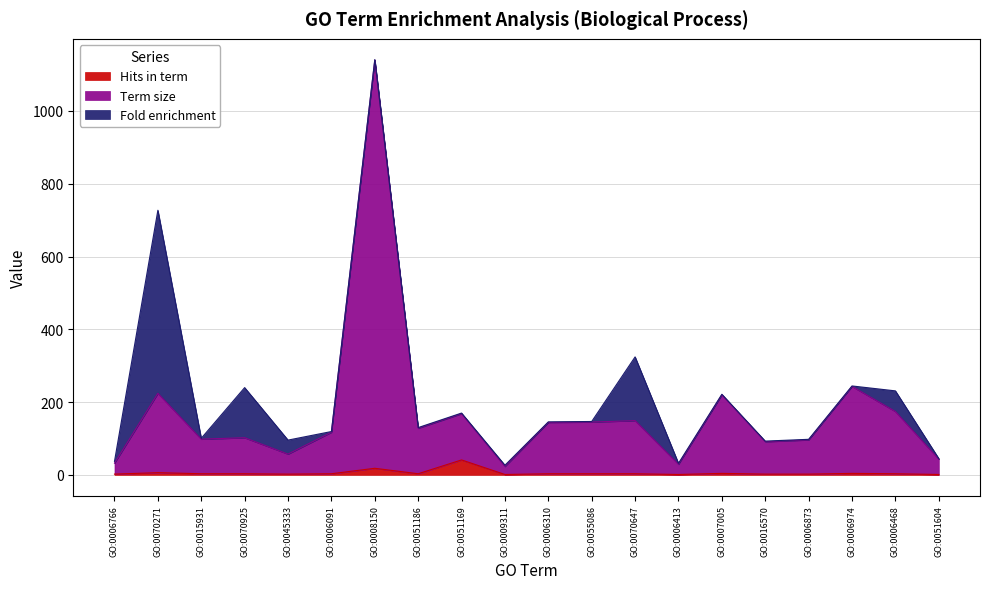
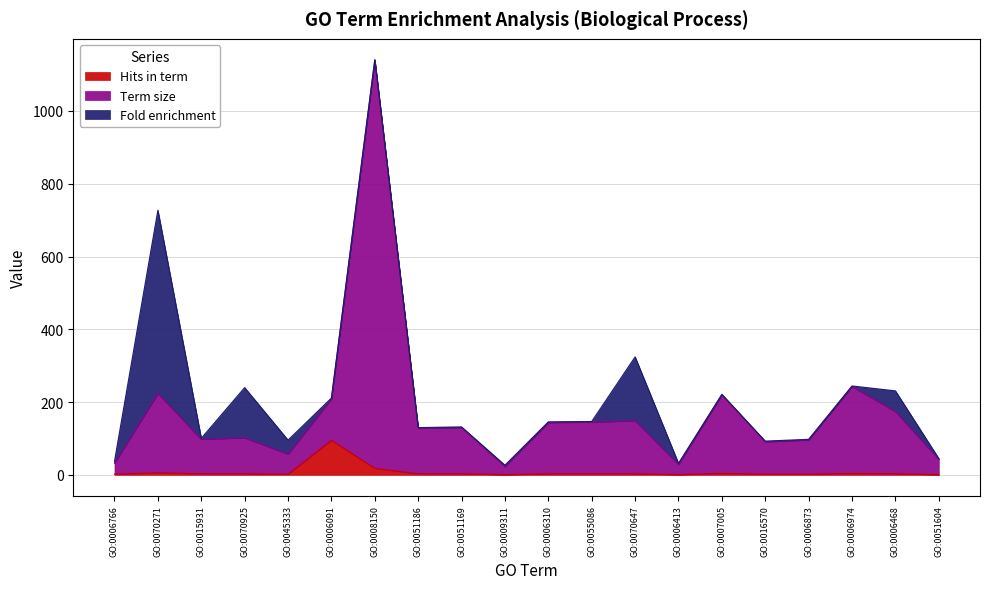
Hits in term, GO:0006091: 0 -> 100
Hits in term, GO:0051169: 40 -> 0
